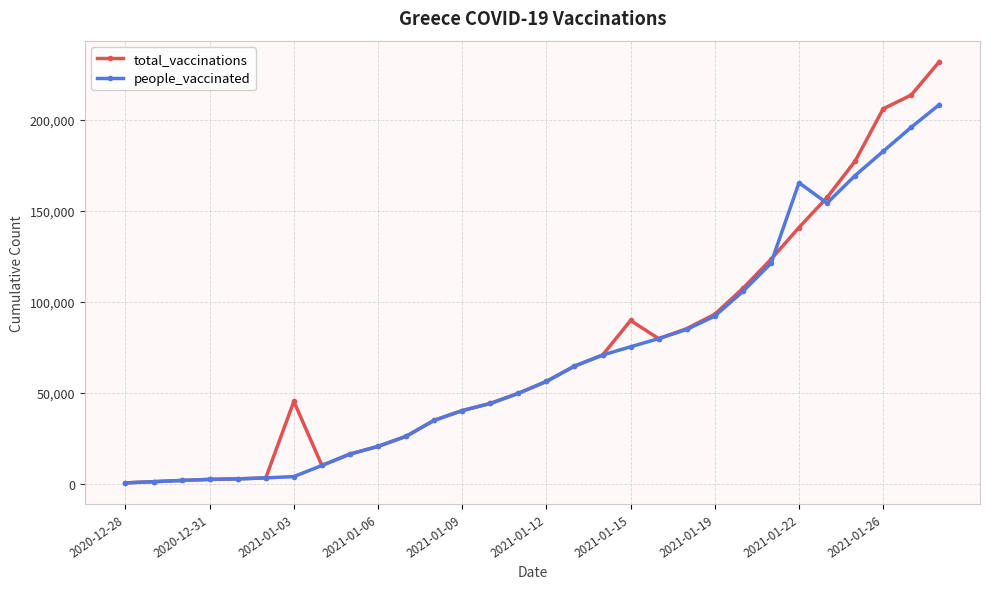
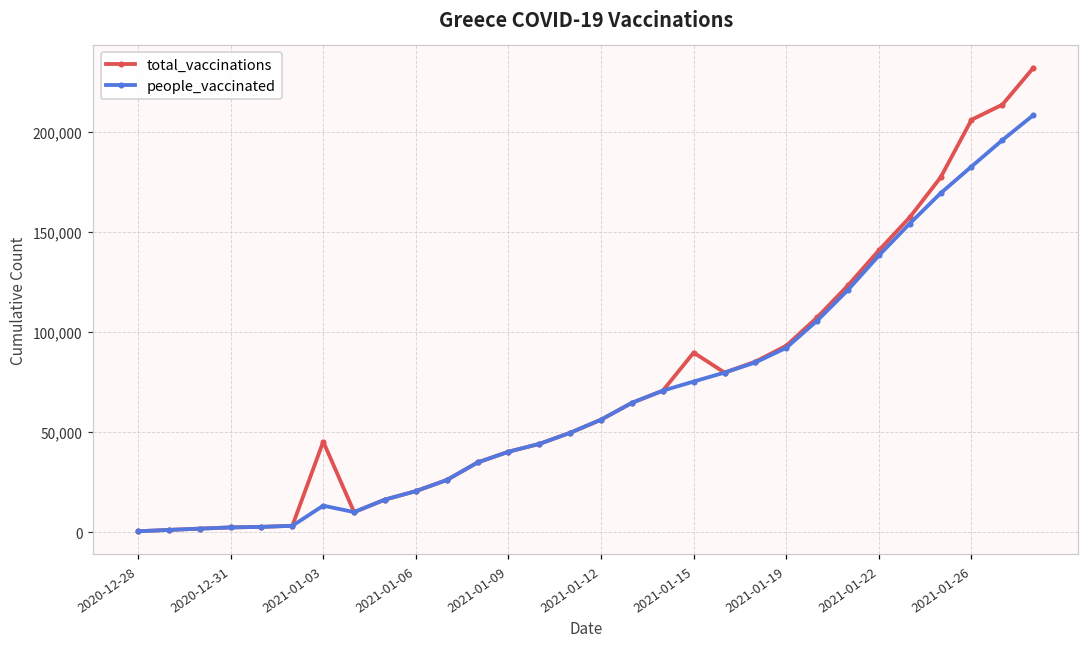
people_vaccinated, 2021-01-03: 4,000 -> 13,000
people_vaccinated, 2021-01-22: 166,000 -> 138,000
